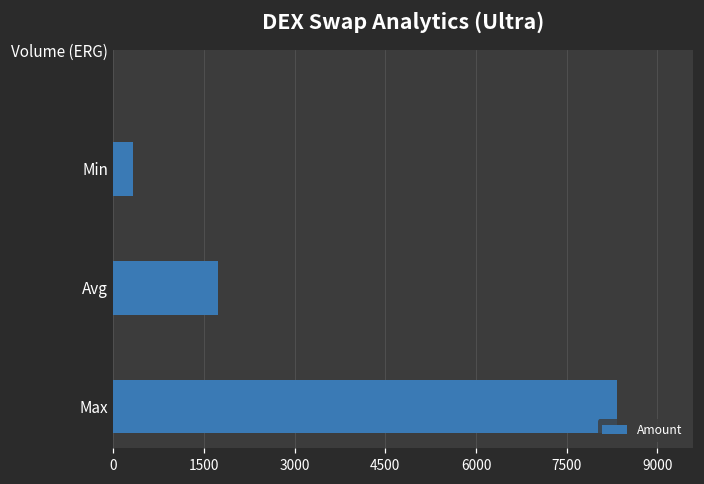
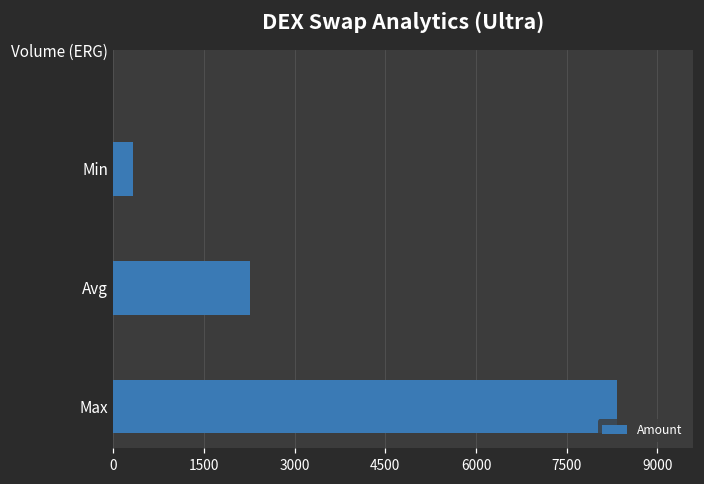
Avg: 1700 -> 2300
